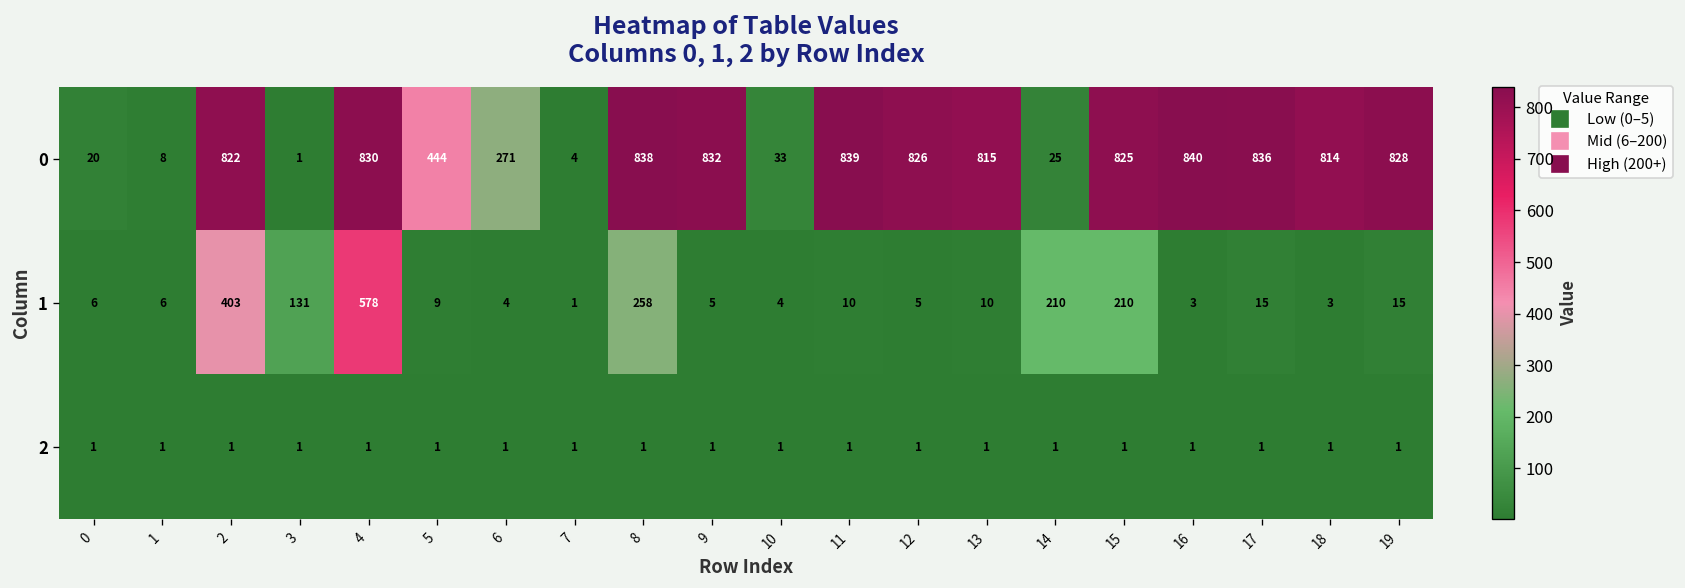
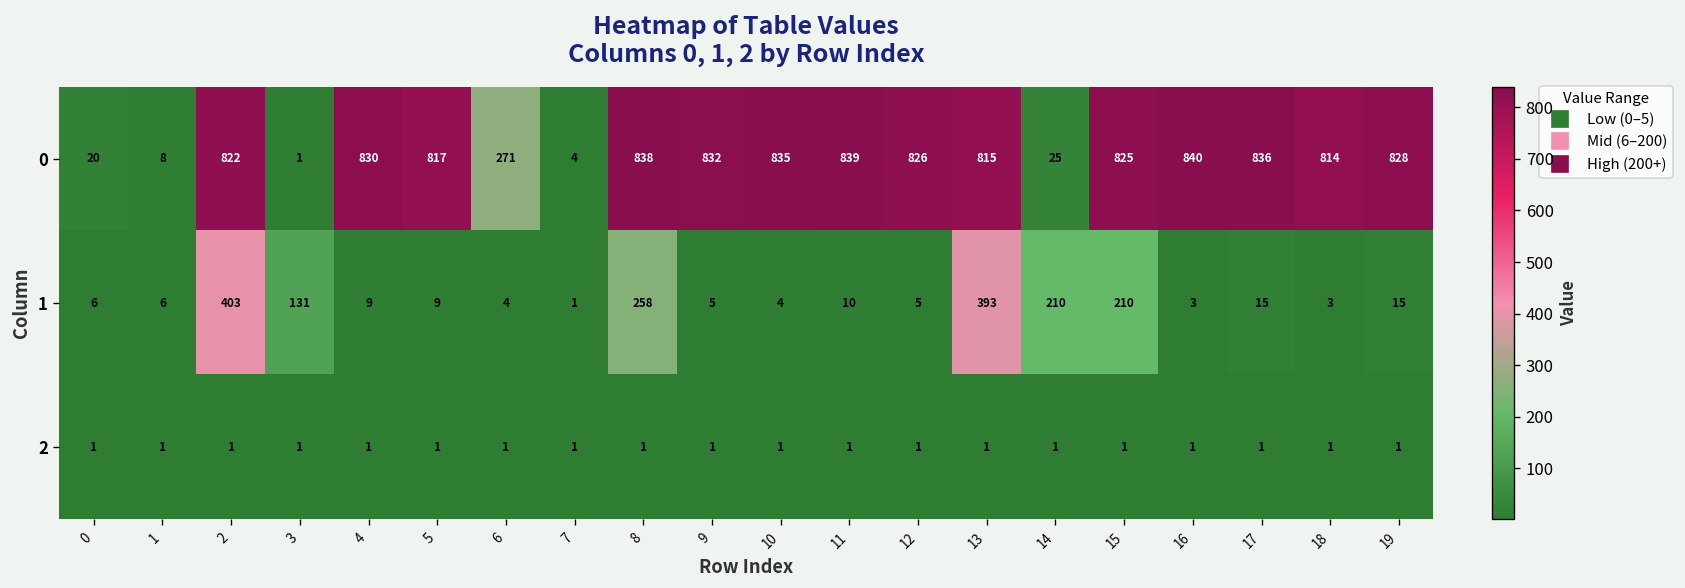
0, 5: 444 -> 817
0, 10: 33 -> 835
1, 4: 578 -> 9
1, 13: 10 -> 393
